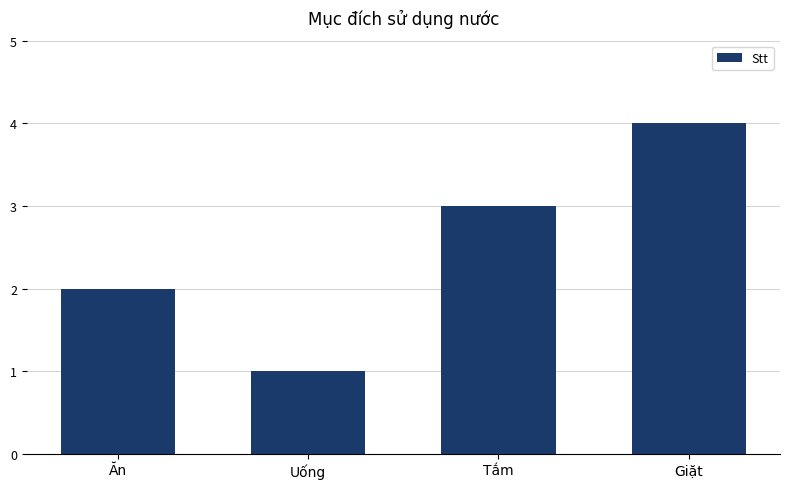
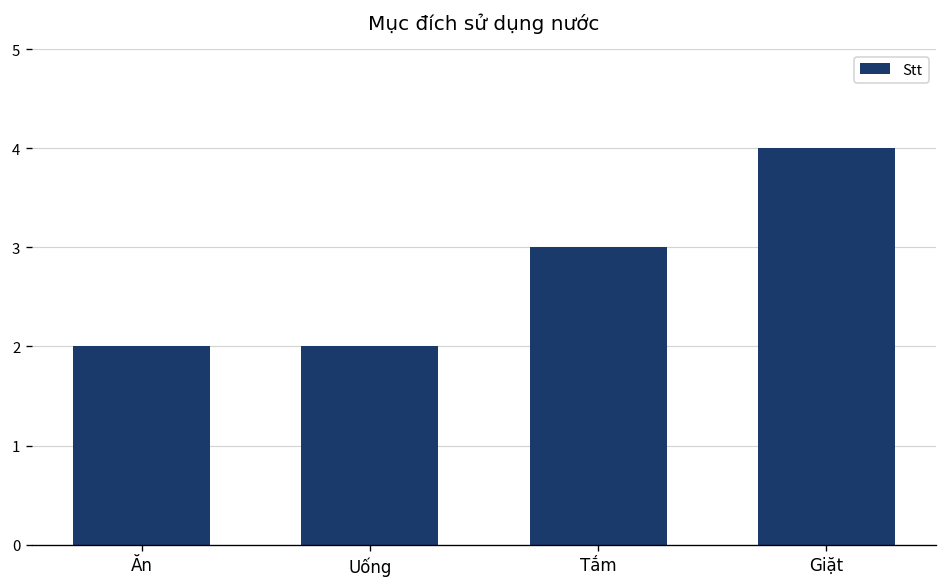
Uống: 1 -> 2
